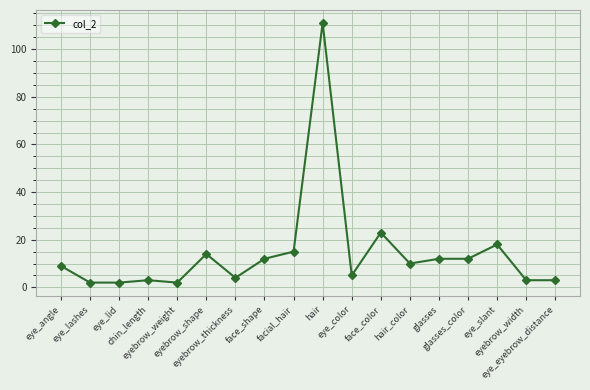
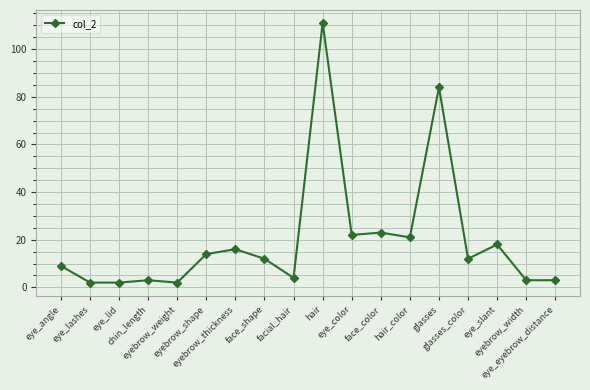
eyebrow_thickness: 4 -> 16
facial_hair: 15 -> 4
eye_color: 5 -> 22
hair_color: 10 -> 21
glasses: 12 -> 84
